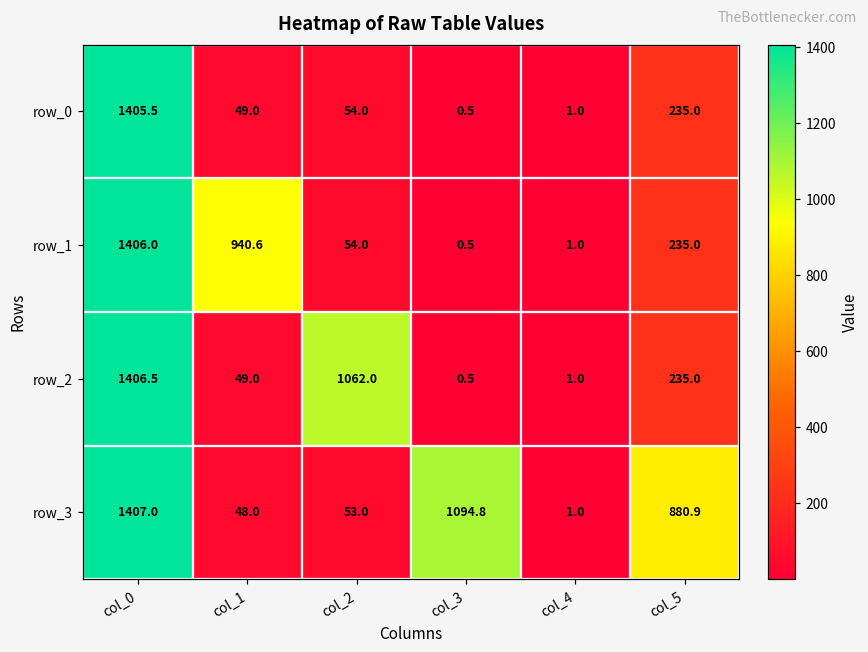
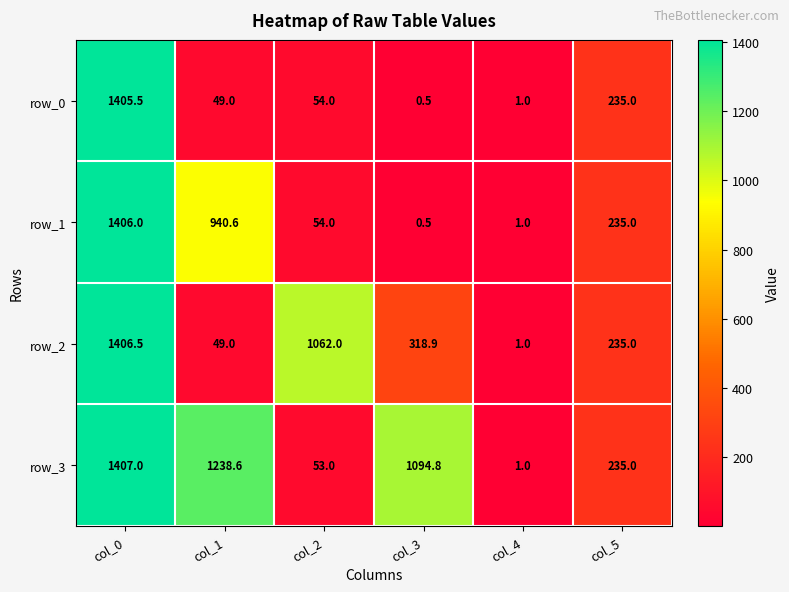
row_2, col_3: 0.5 -> 318.9
row_3, col_1: 48.0 -> 1238.6
row_3, col_5: 880.9 -> 235.0
